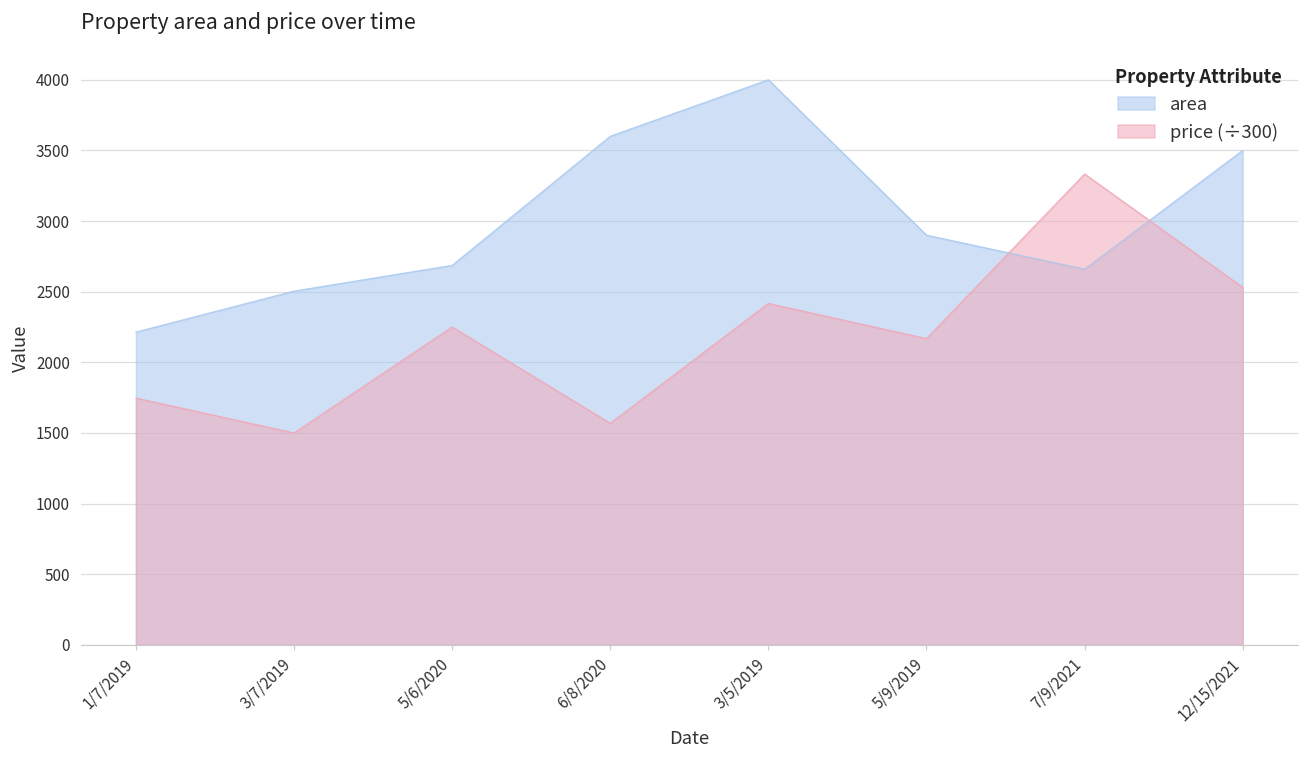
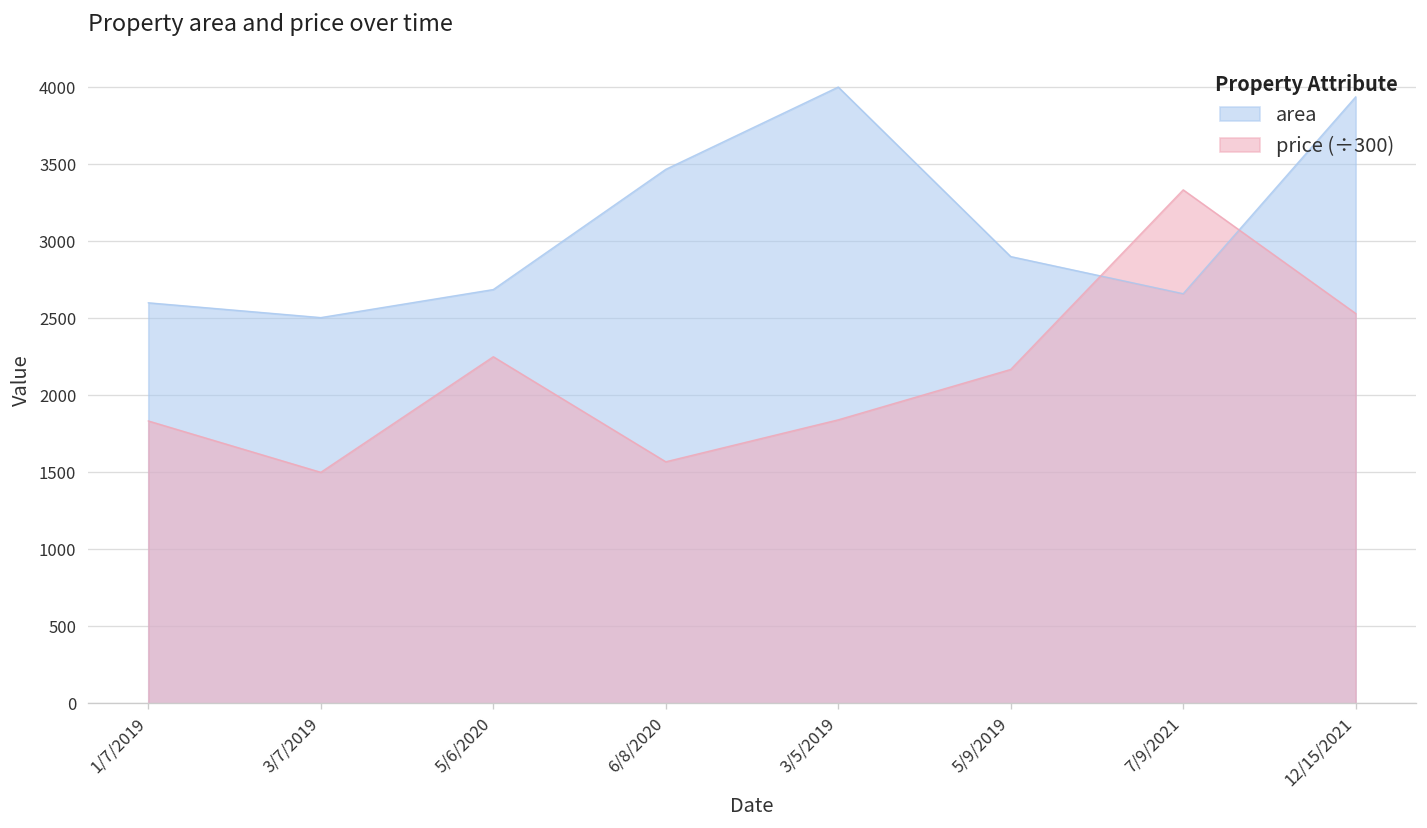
area, 1/7/2019: 2210 -> 2600
price (÷300), 1/7/2019: 1750 -> 1830
area, 6/8/2020: 3600 -> 3470
price (÷300), 3/5/2019: 2420 -> 1840
area, 12/15/2021: 3500 -> 3940
